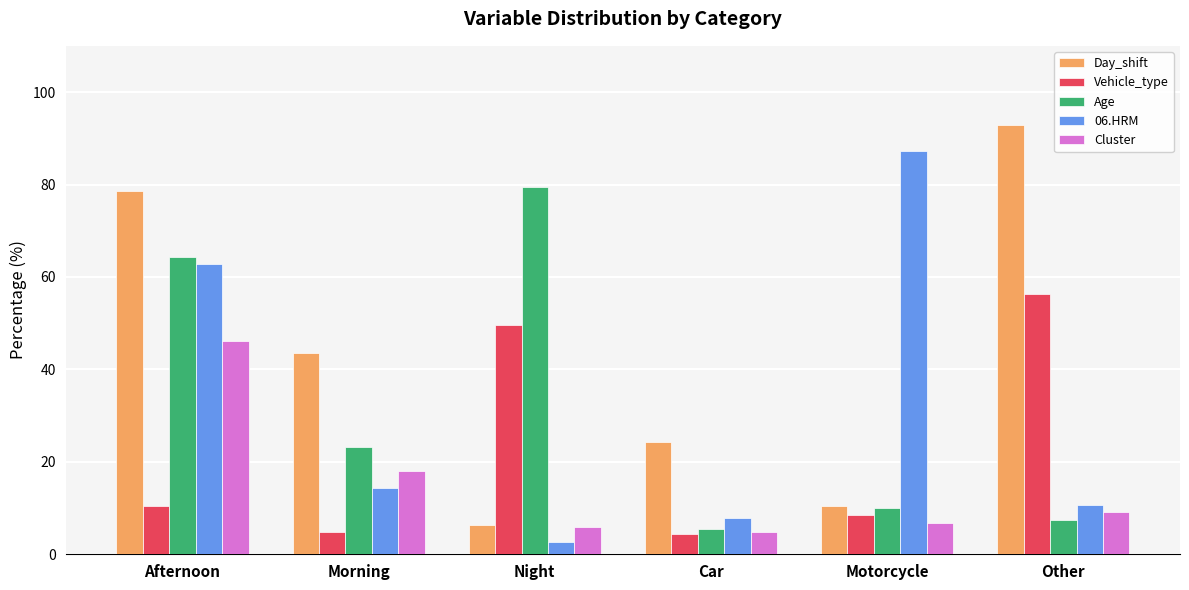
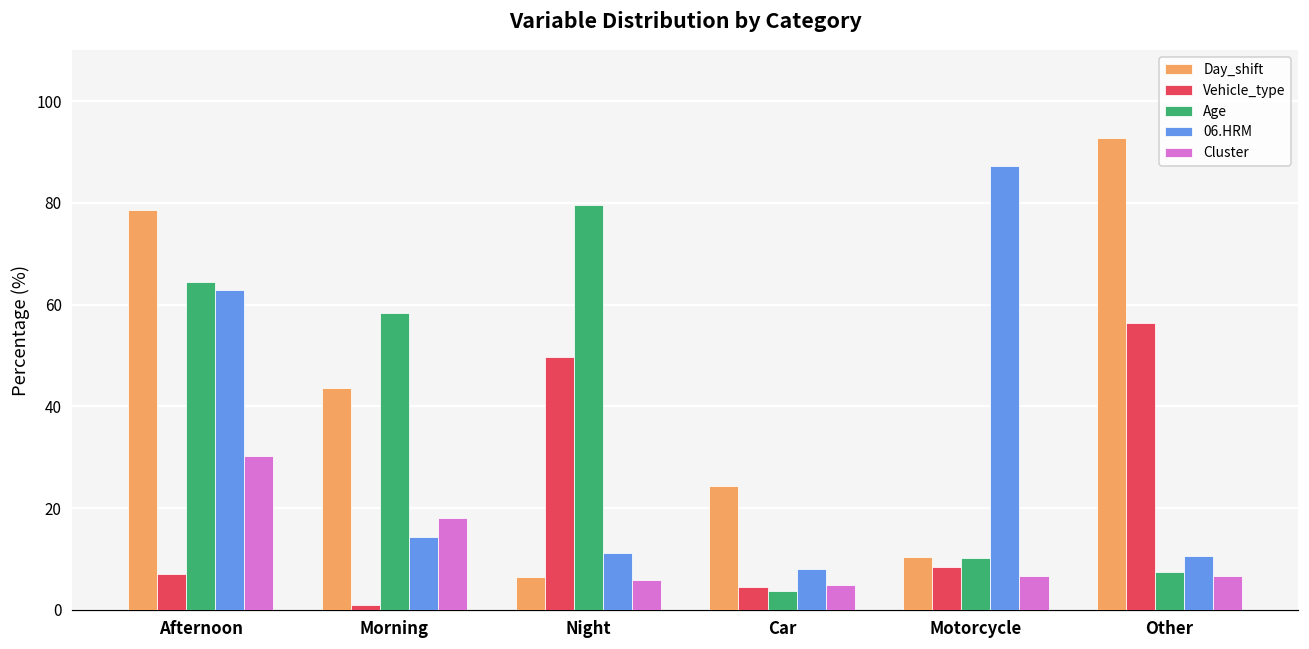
Vehicle_type, Afternoon: 10 -> 7
Cluster, Afternoon: 46 -> 30
Vehicle_type, Morning: 5 -> 1
Age, Morning: 23 -> 58
06.HRM, Night: 3 -> 11
Age, Car: 6 -> 4
Cluster, Other: 9 -> 7
